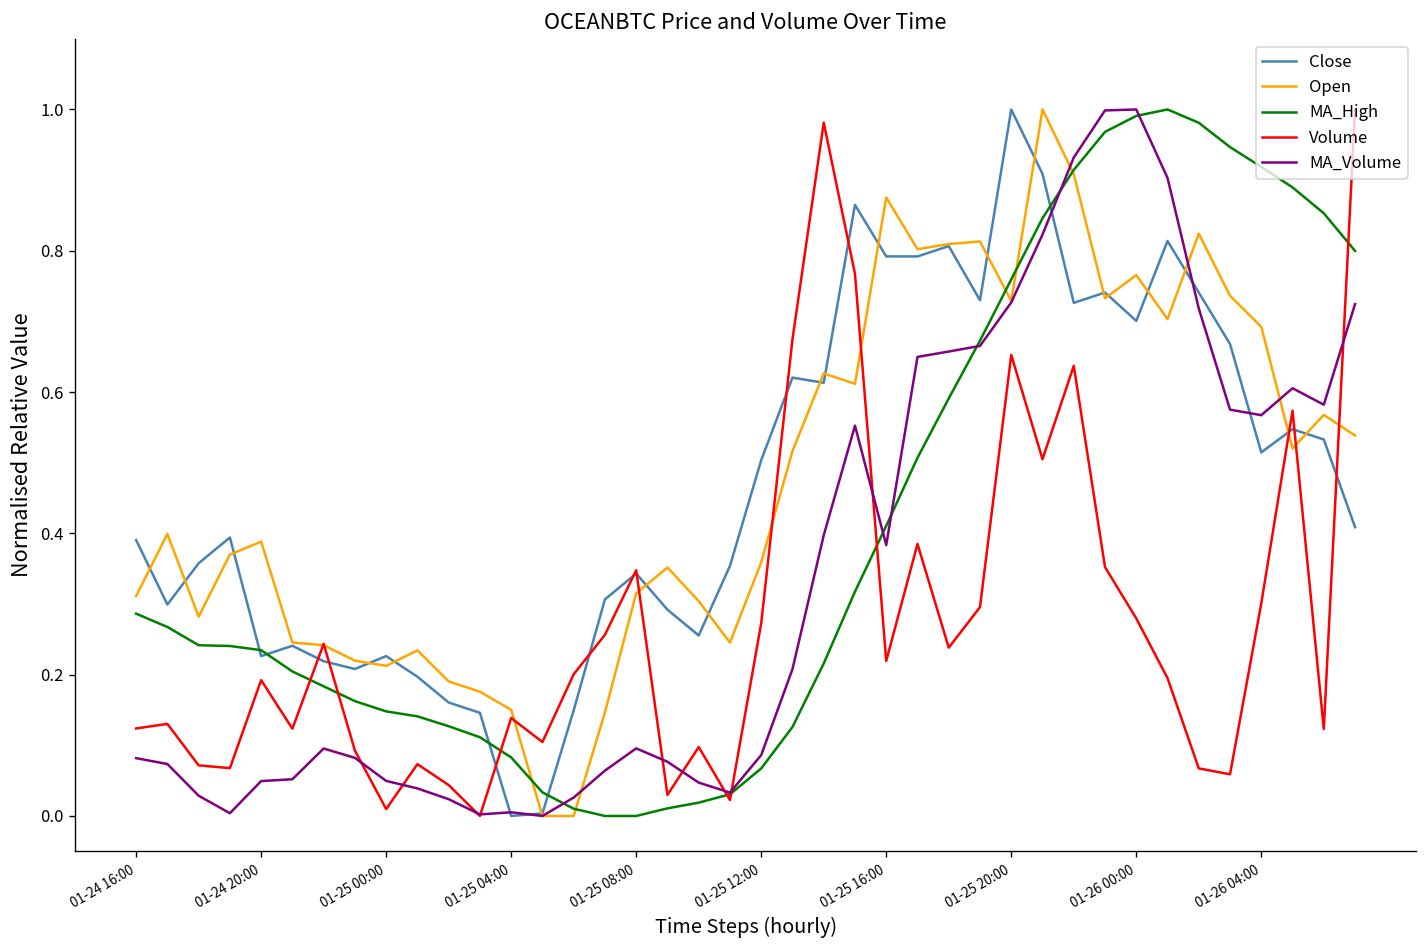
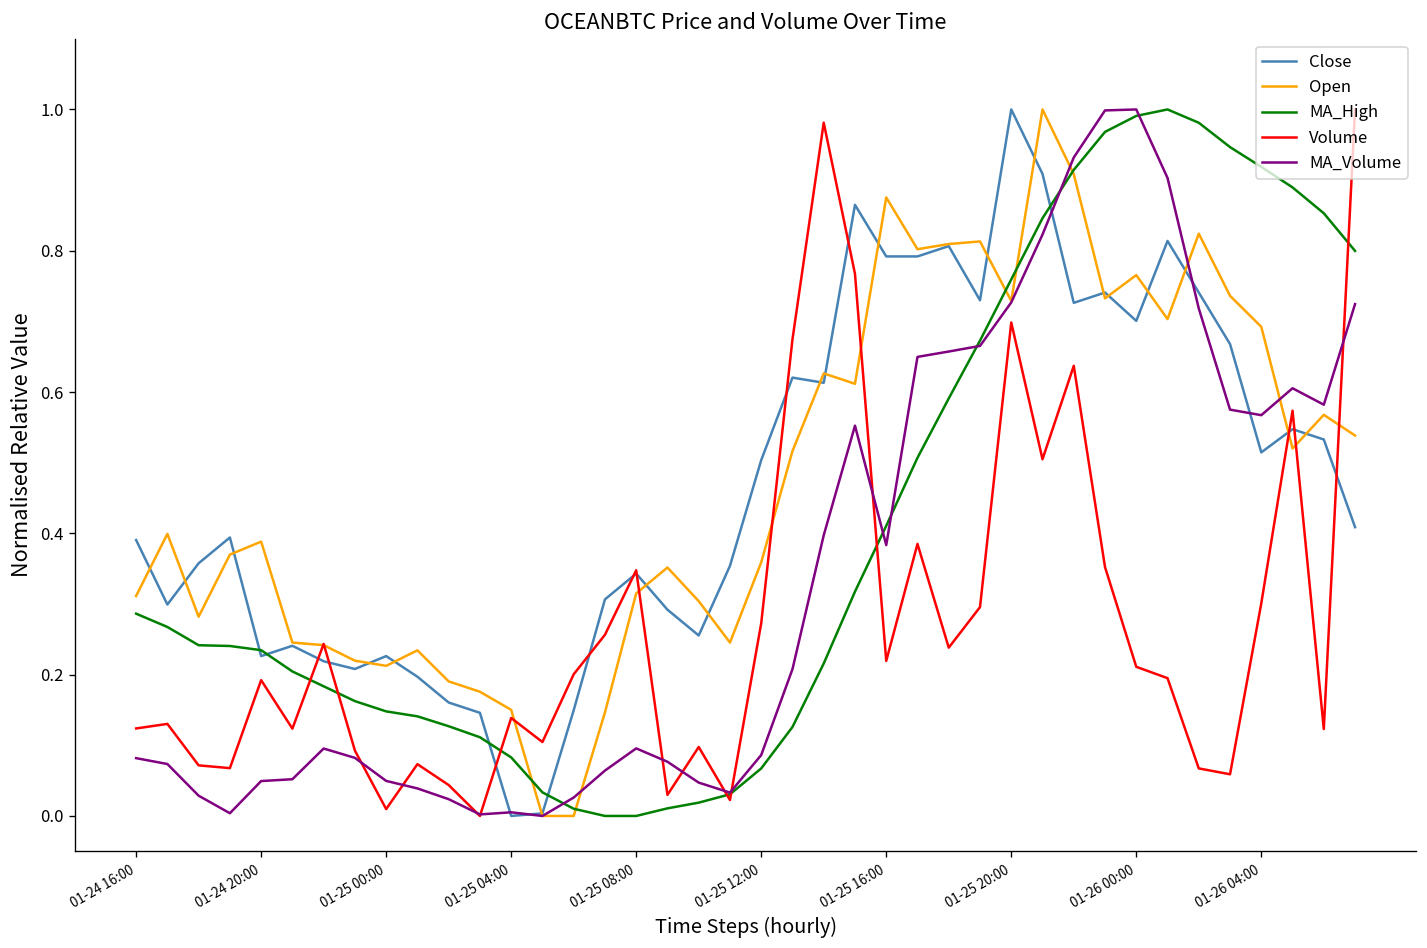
Volume, 01-25 20:00: 0.65 -> 0.70
Volume, 01-26 00:00: 0.28 -> 0.21
